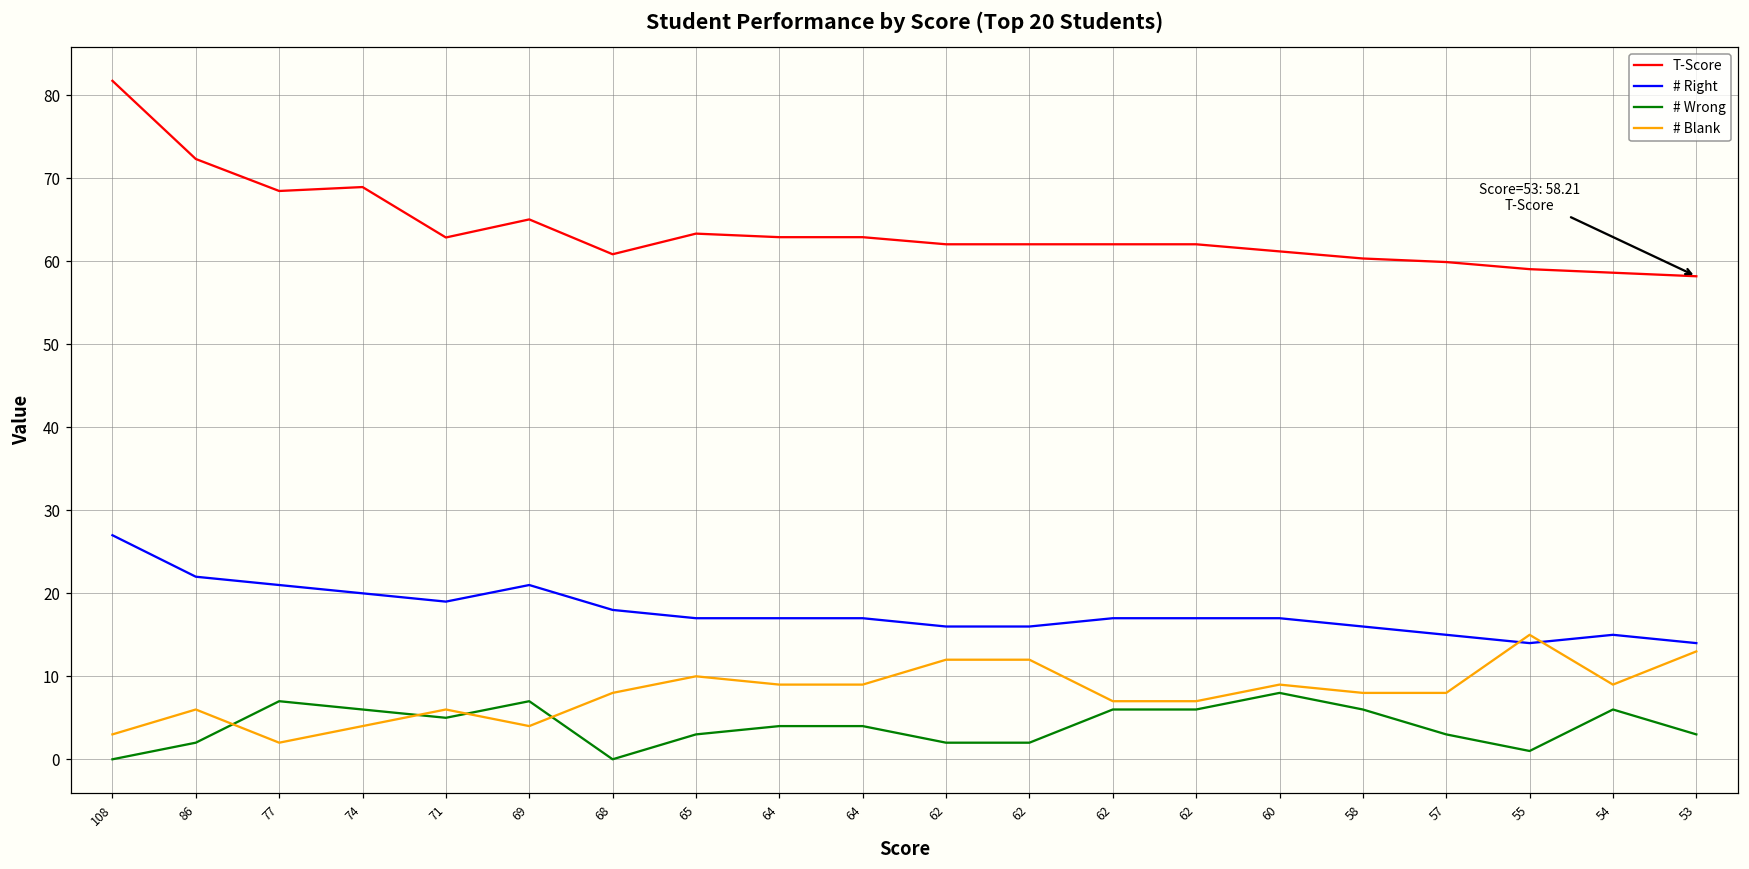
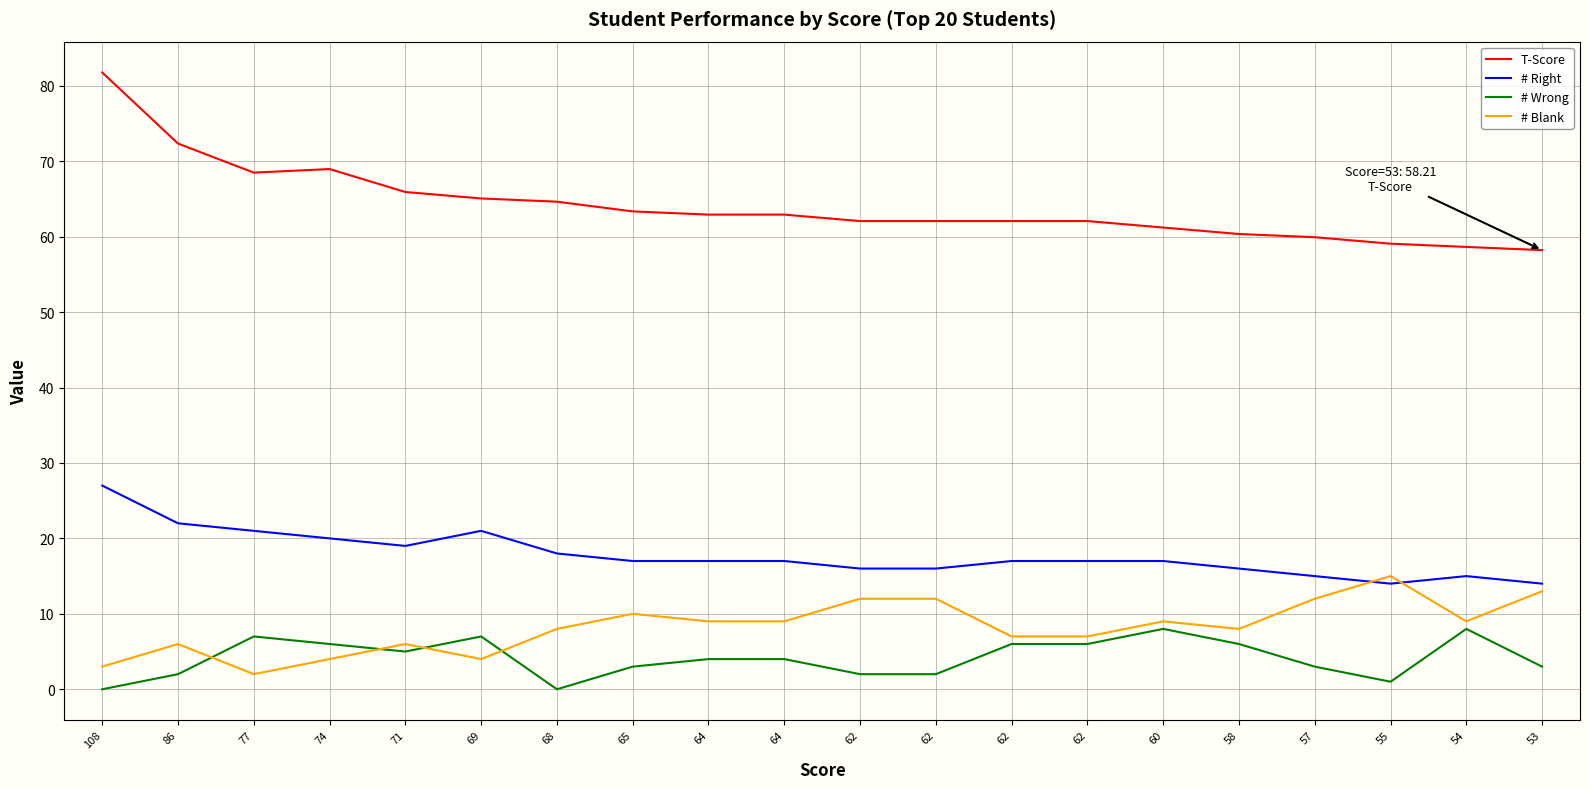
T-Score, 71: 63 -> 66
T-Score, 68: 61 -> 65
# Blank, 57: 8 -> 12
# Wrong, 54: 6 -> 8
